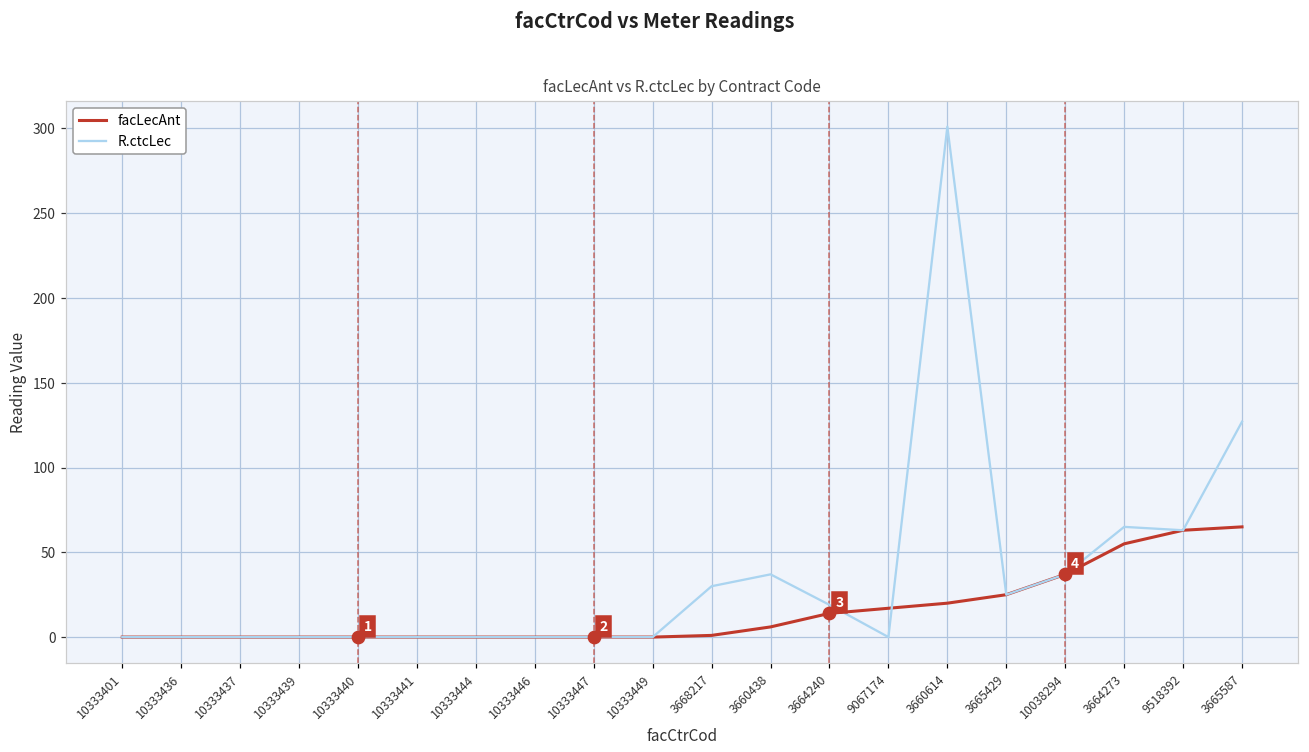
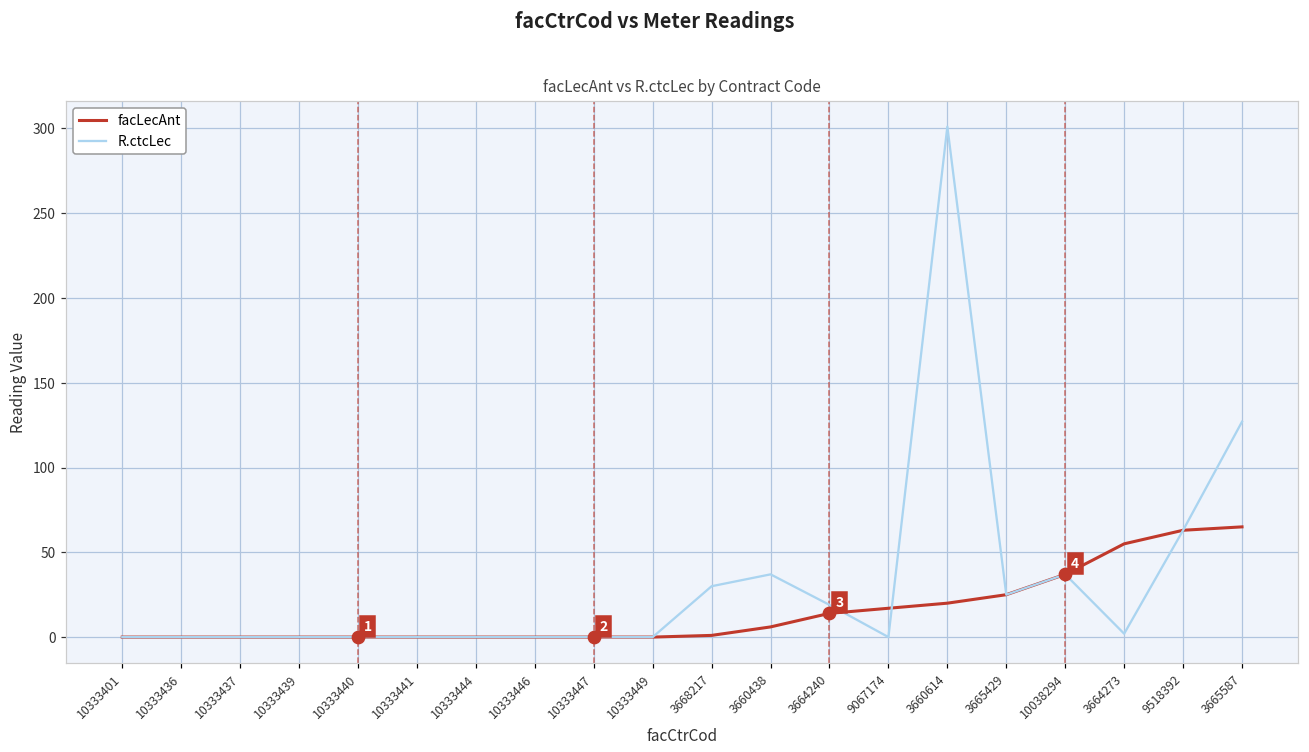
R.ctcLec, 3664273: 65 -> 2
